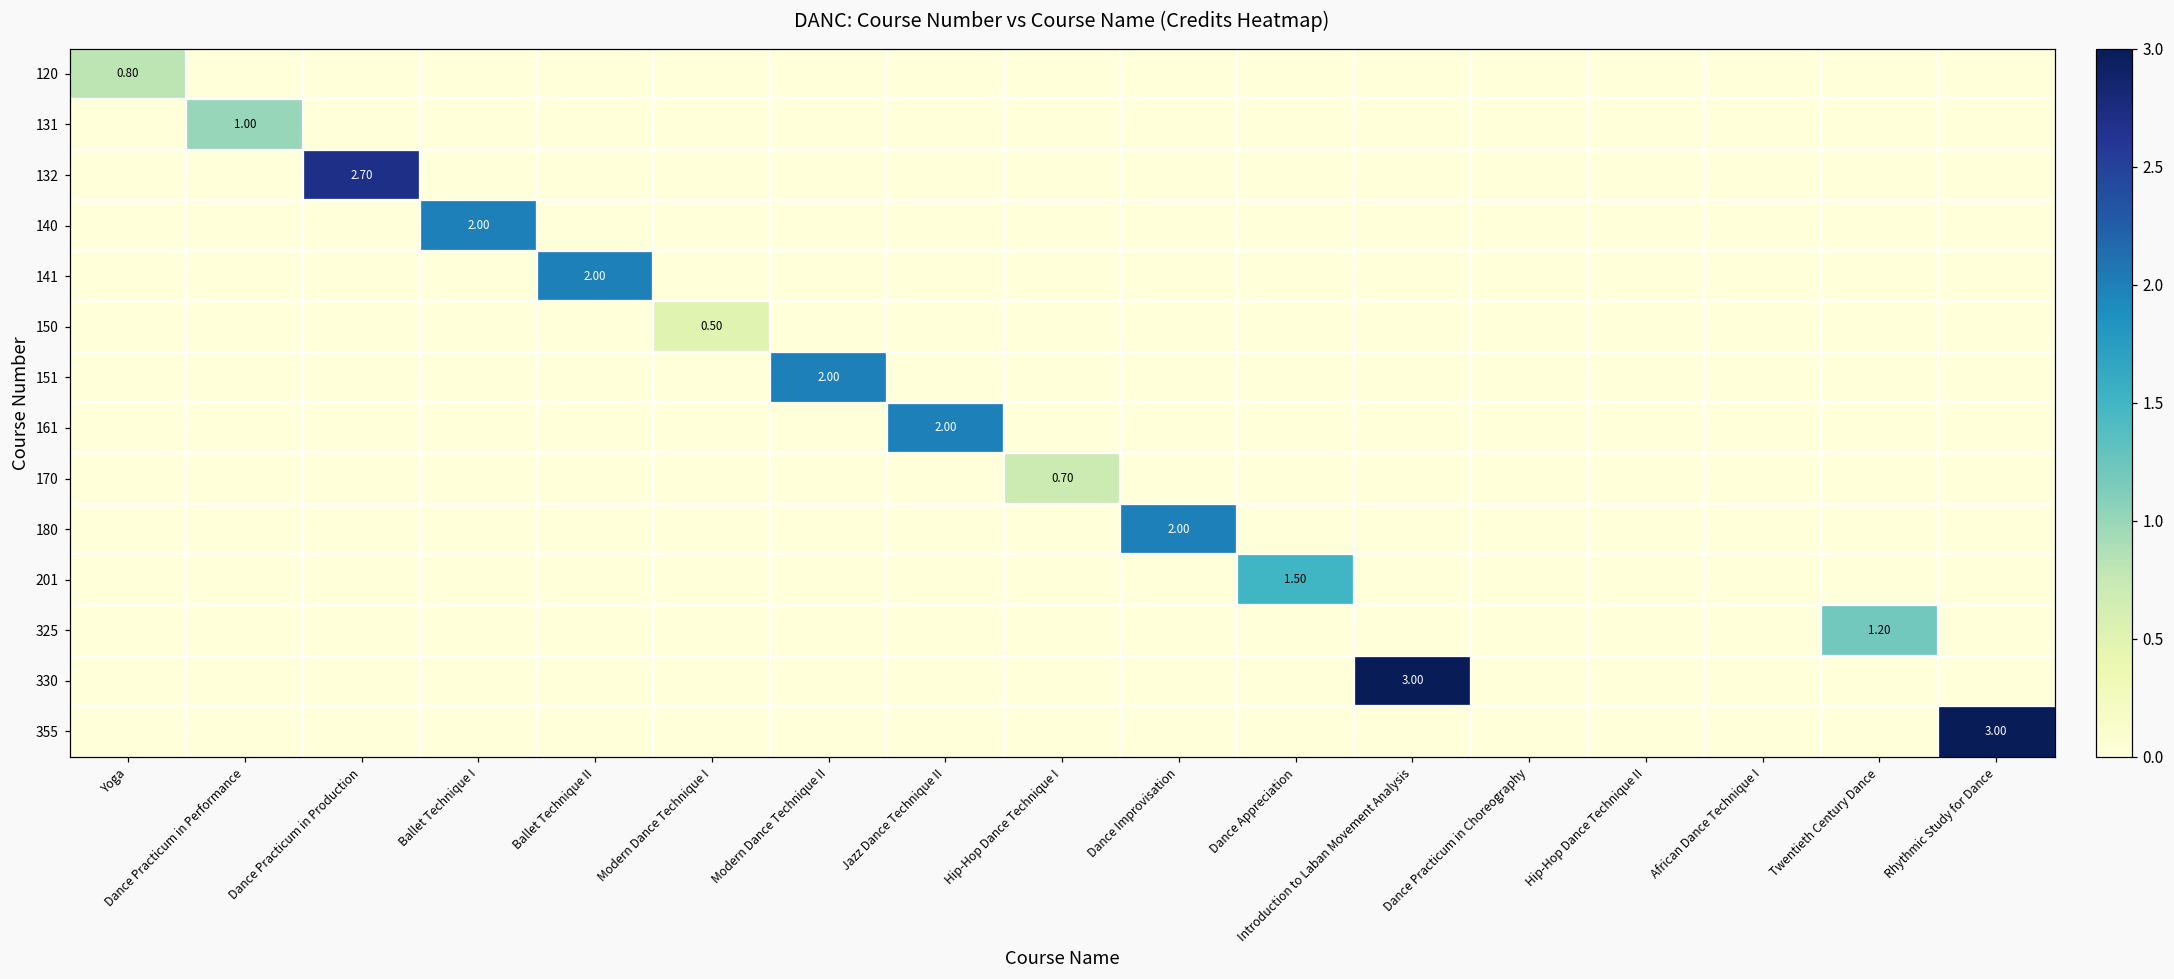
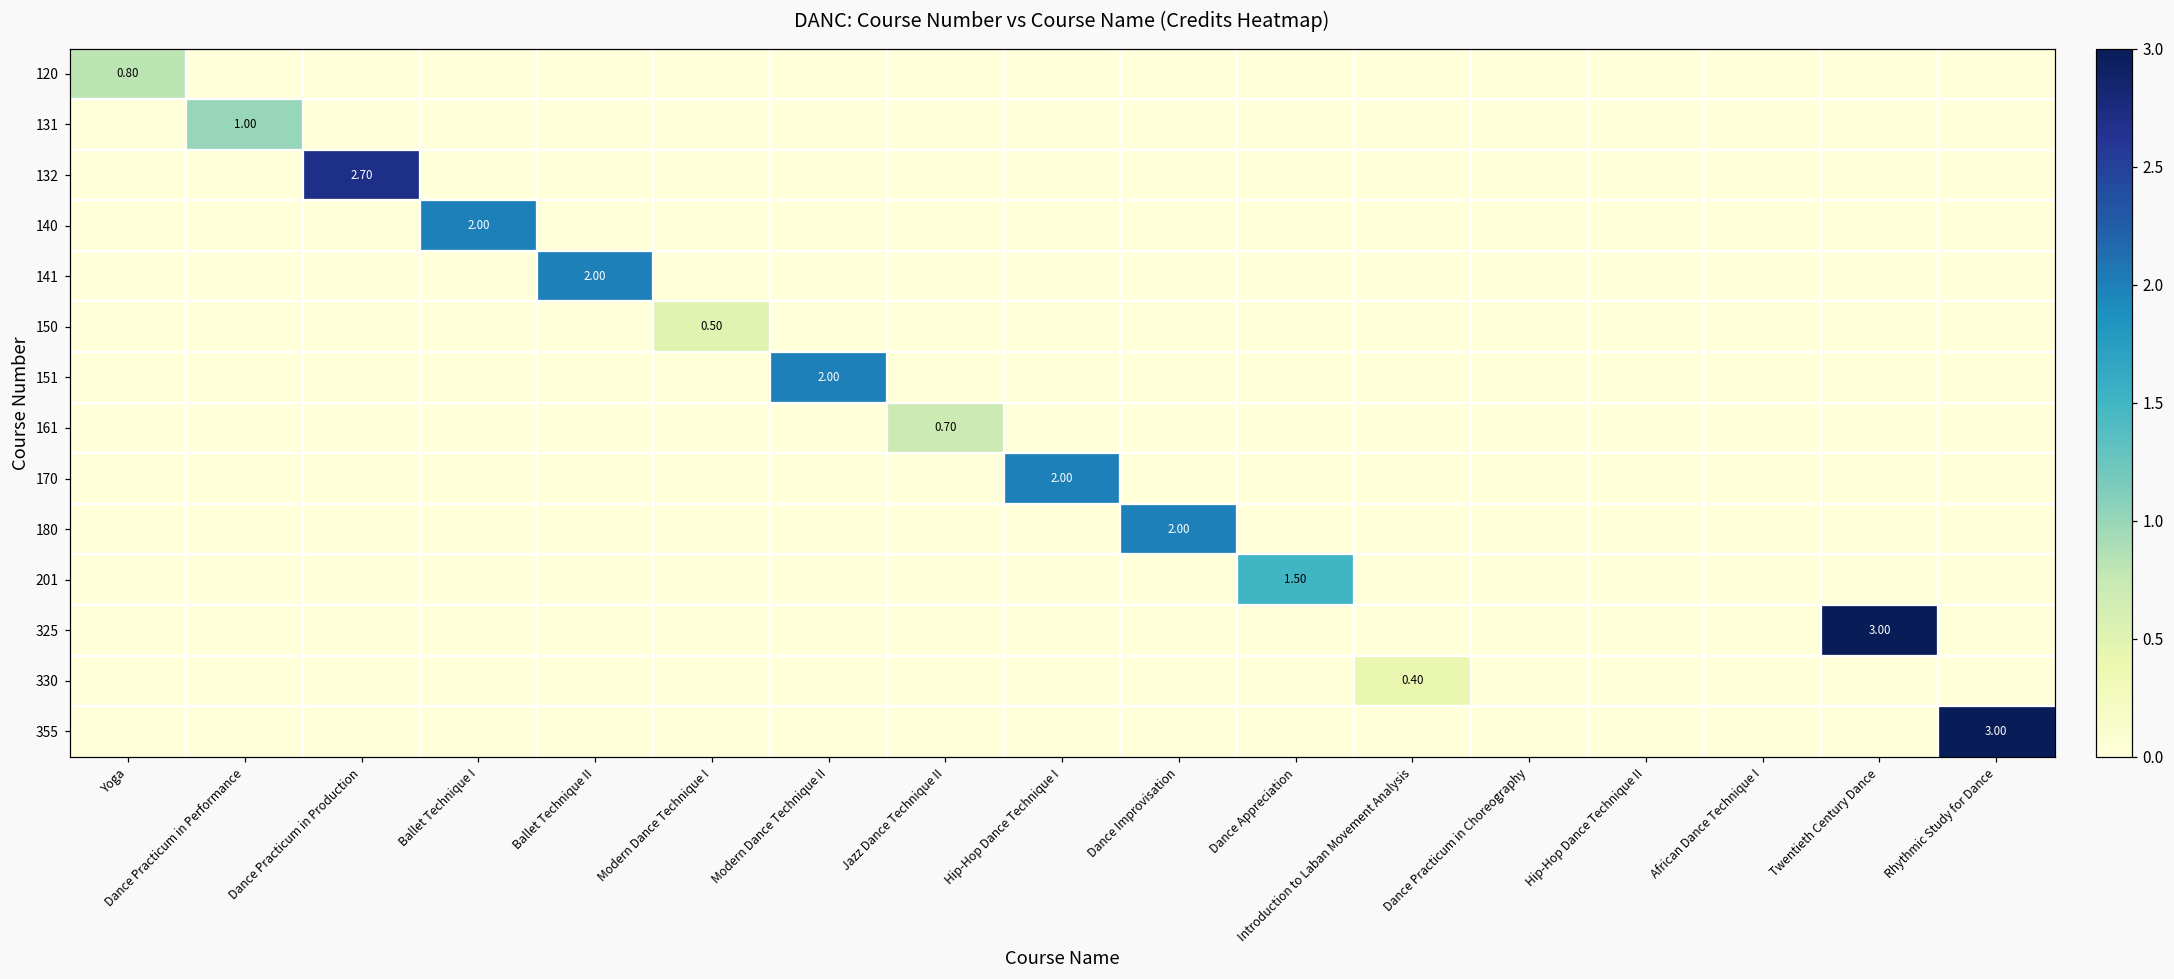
161, Jazz Dance Technique II: 2.00 -> 0.70
170, Hip-Hop Dance Technique I: 0.70 -> 2.00
325, Twentieth Century Dance: 1.20 -> 3.00
330, Introduction to Laban Movement Analysis: 3.00 -> 0.40
